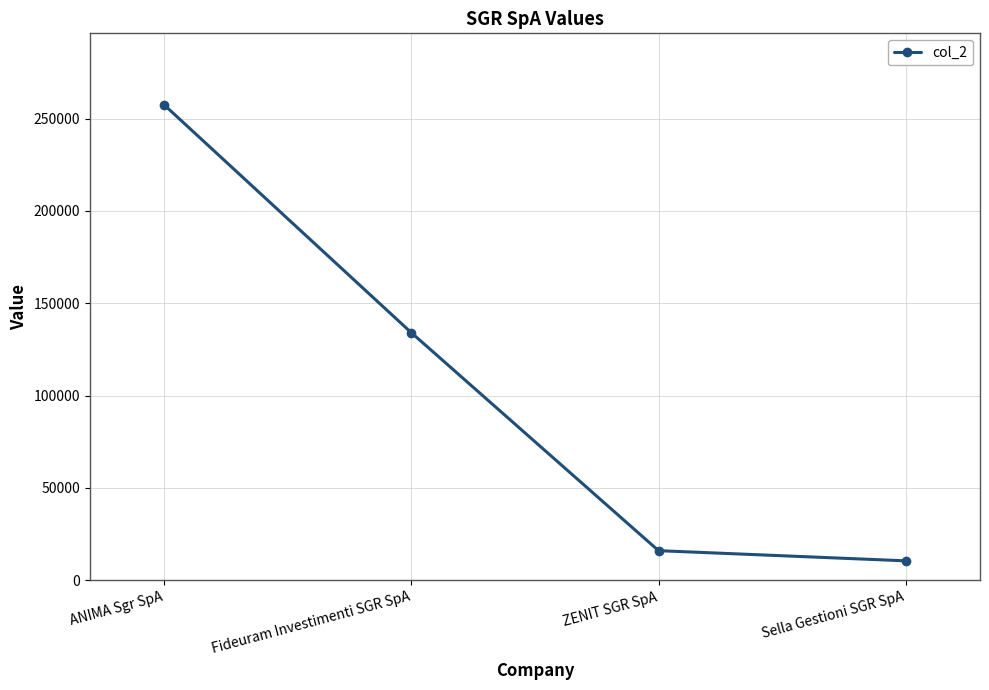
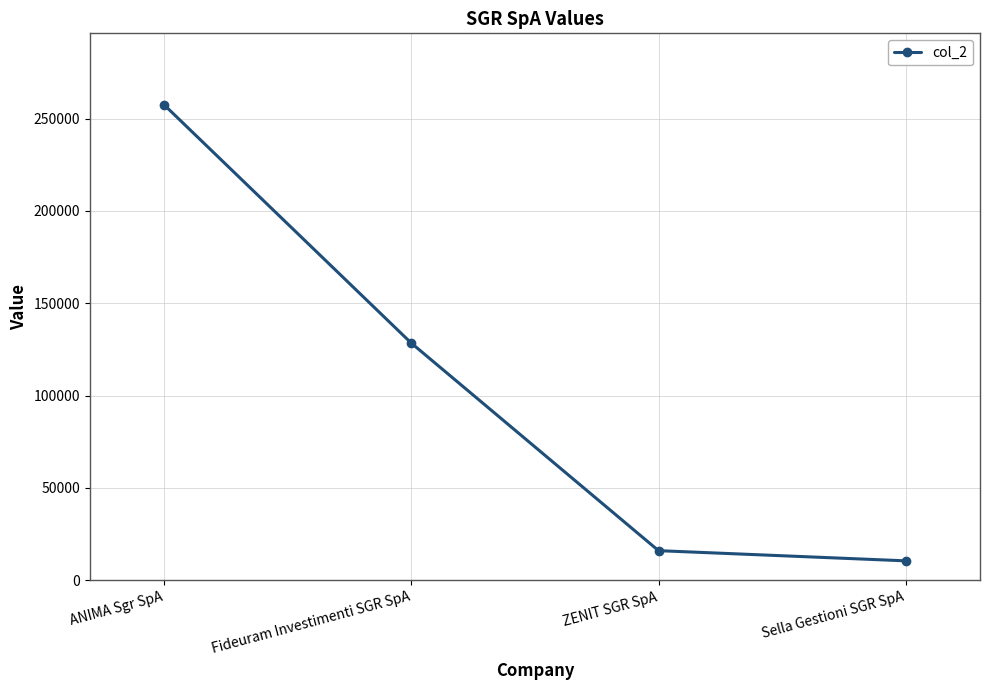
Fideuram Investimenti SGR SpA: 134000 -> 128000
